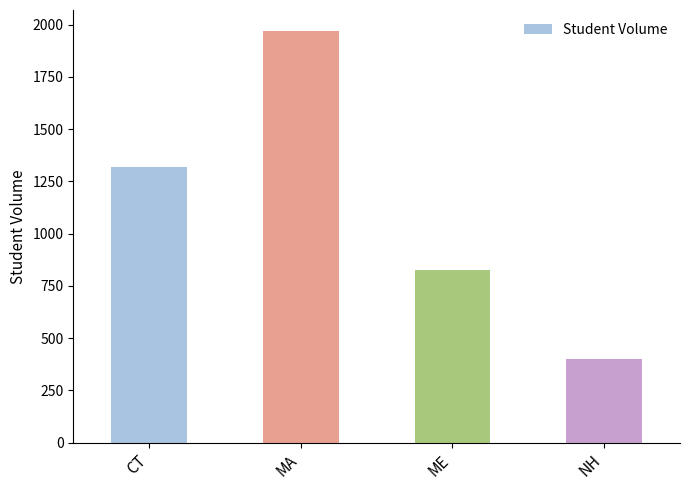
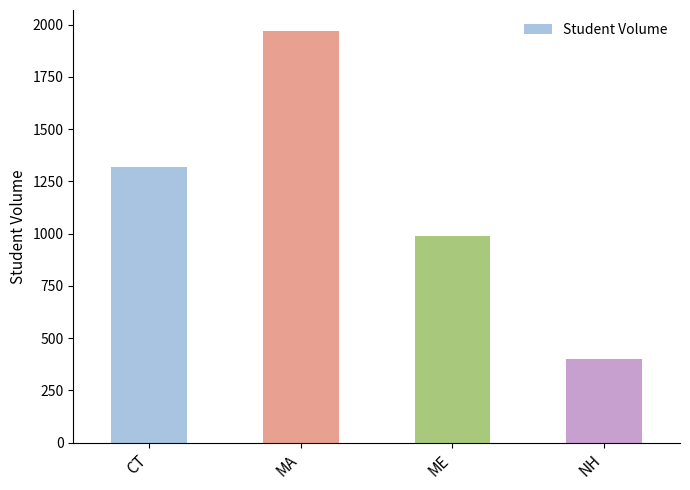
ME: 830 -> 990
